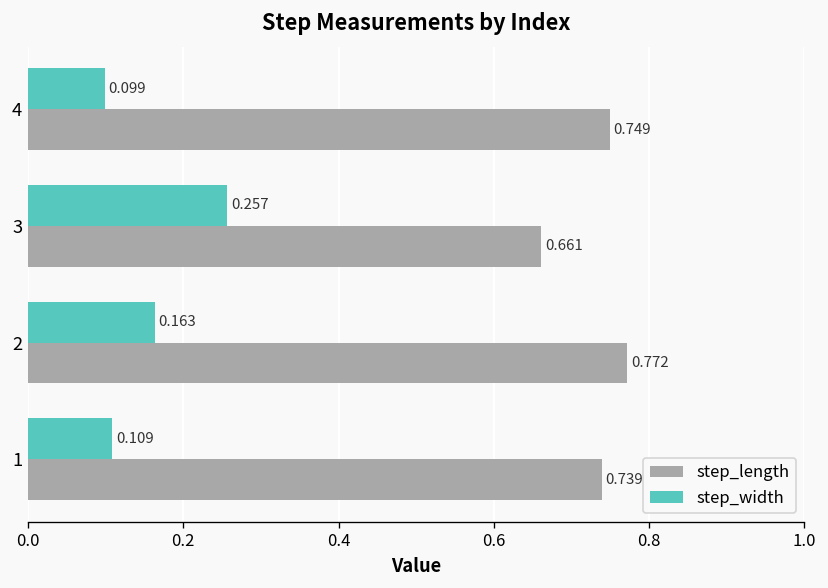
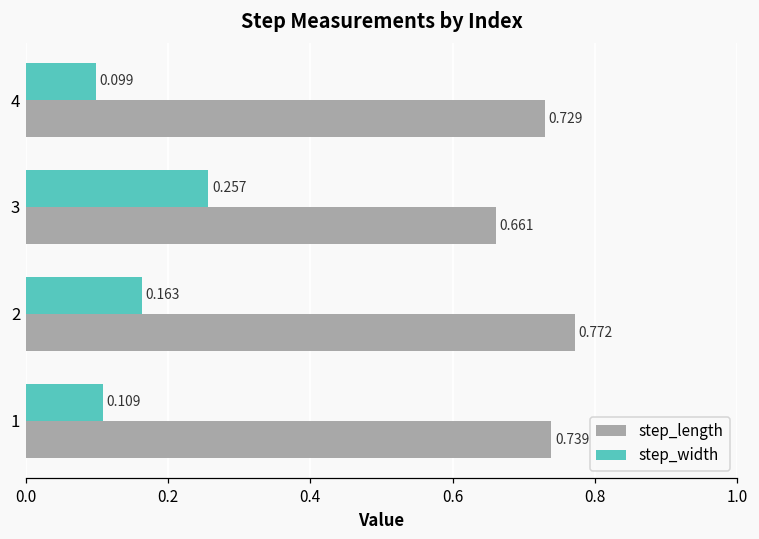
step_length, 4: 0.749 -> 0.729
